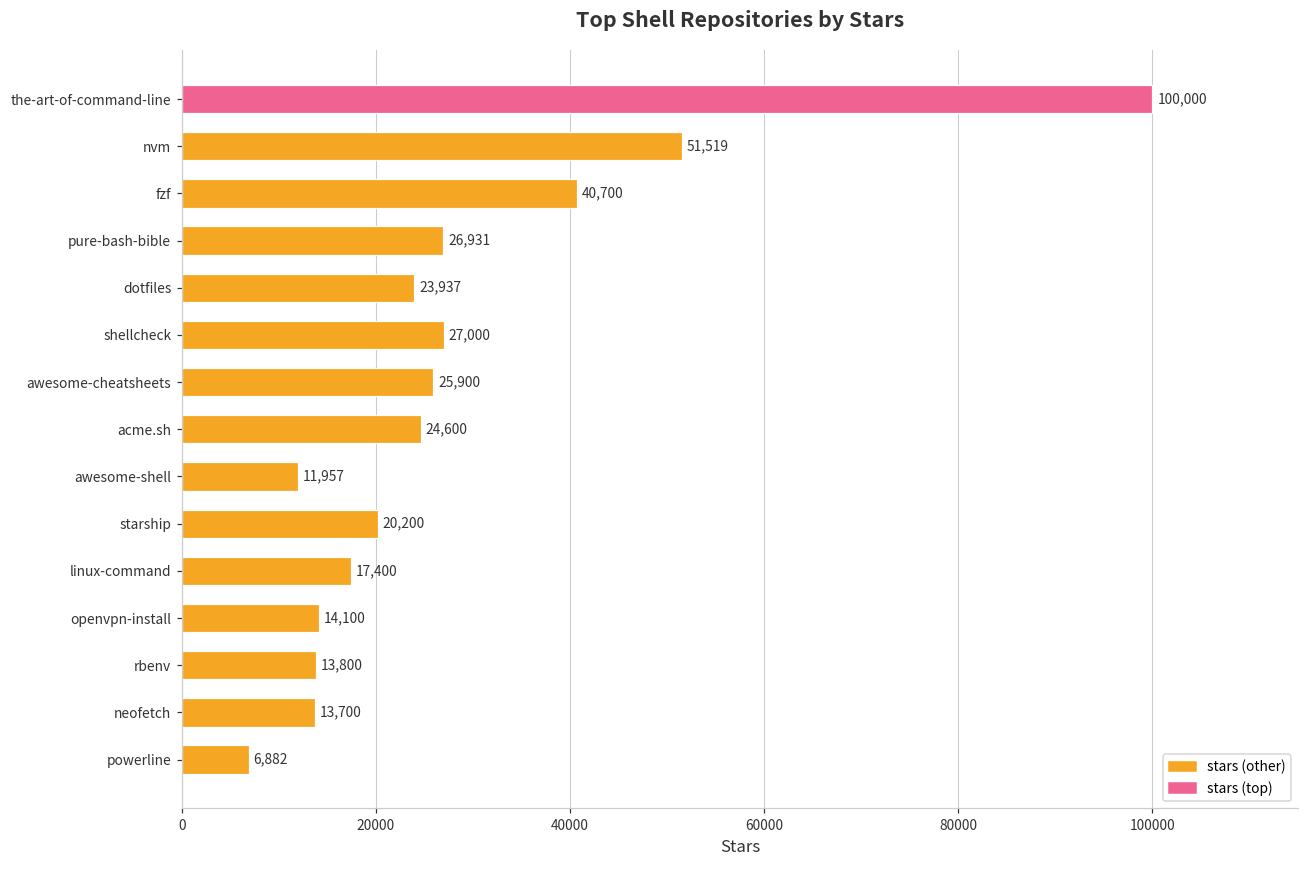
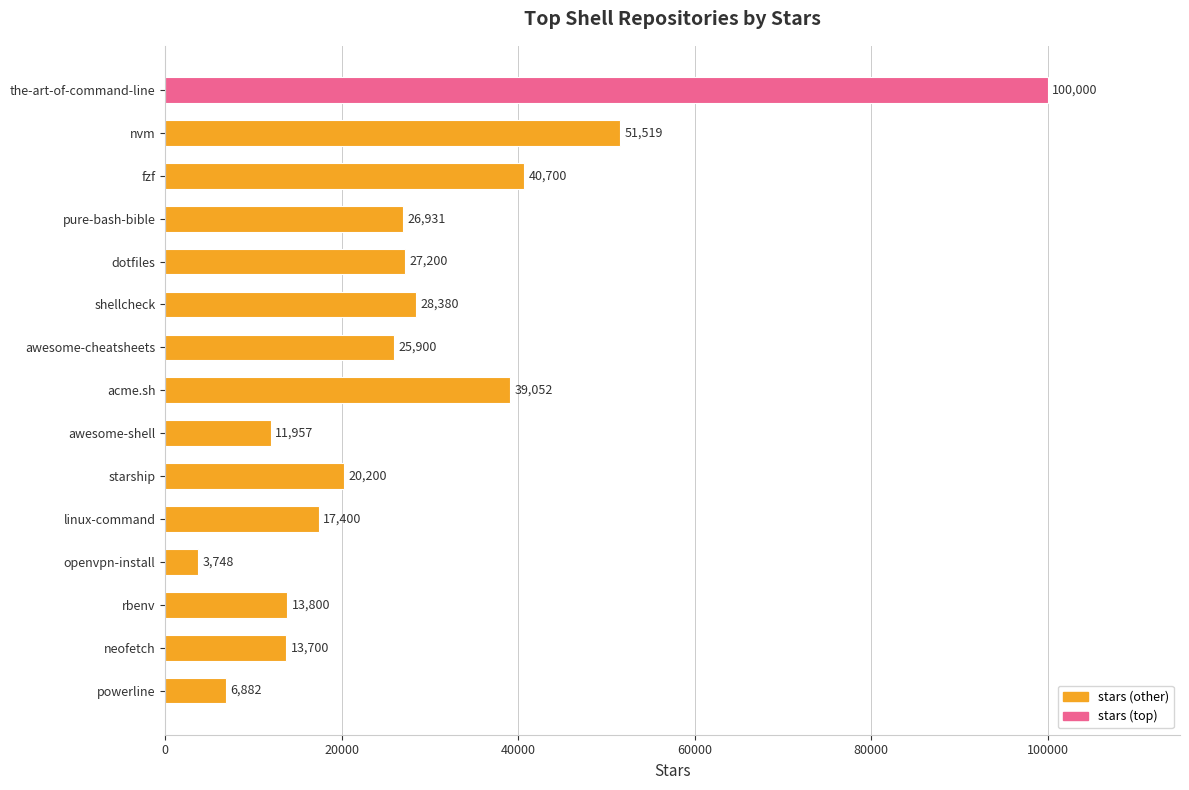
dotfiles: 23,937 -> 27,200
shellcheck: 27,000 -> 28,380
acme.sh: 24,600 -> 39,052
openvpn-install: 14,100 -> 3,748
